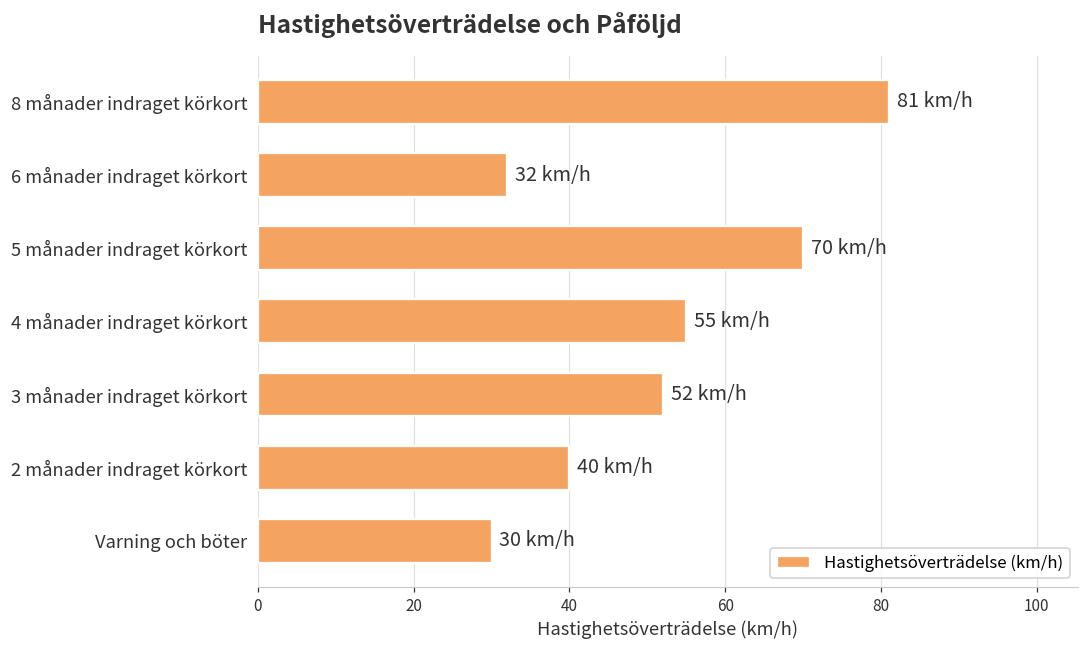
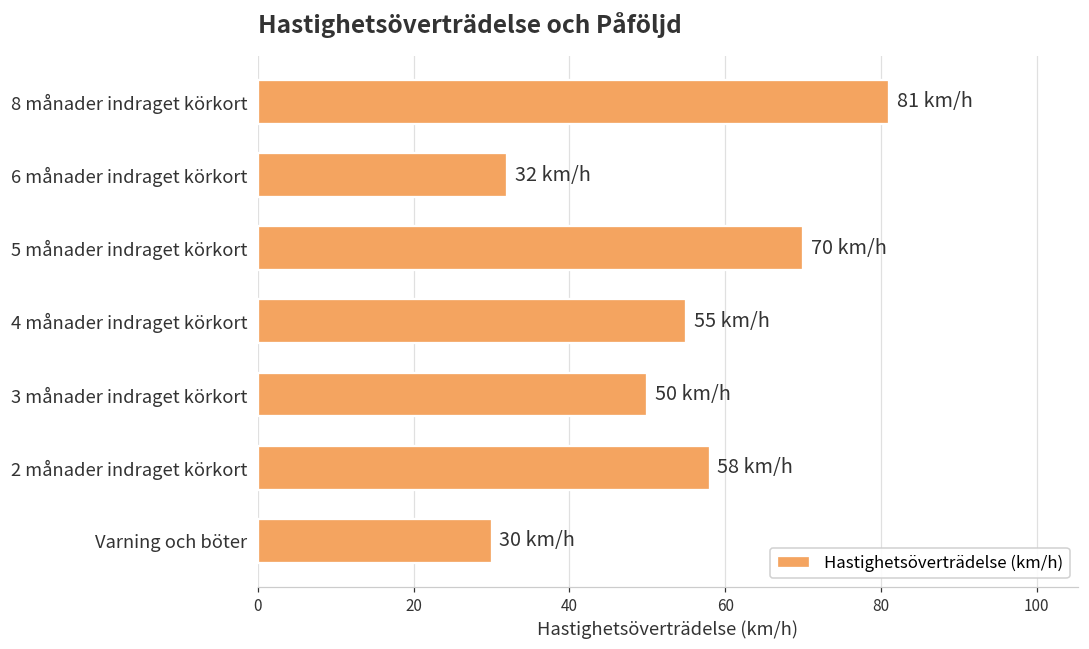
3 månader indraget körkort: 52 -> 50
2 månader indraget körkort: 40 -> 58
